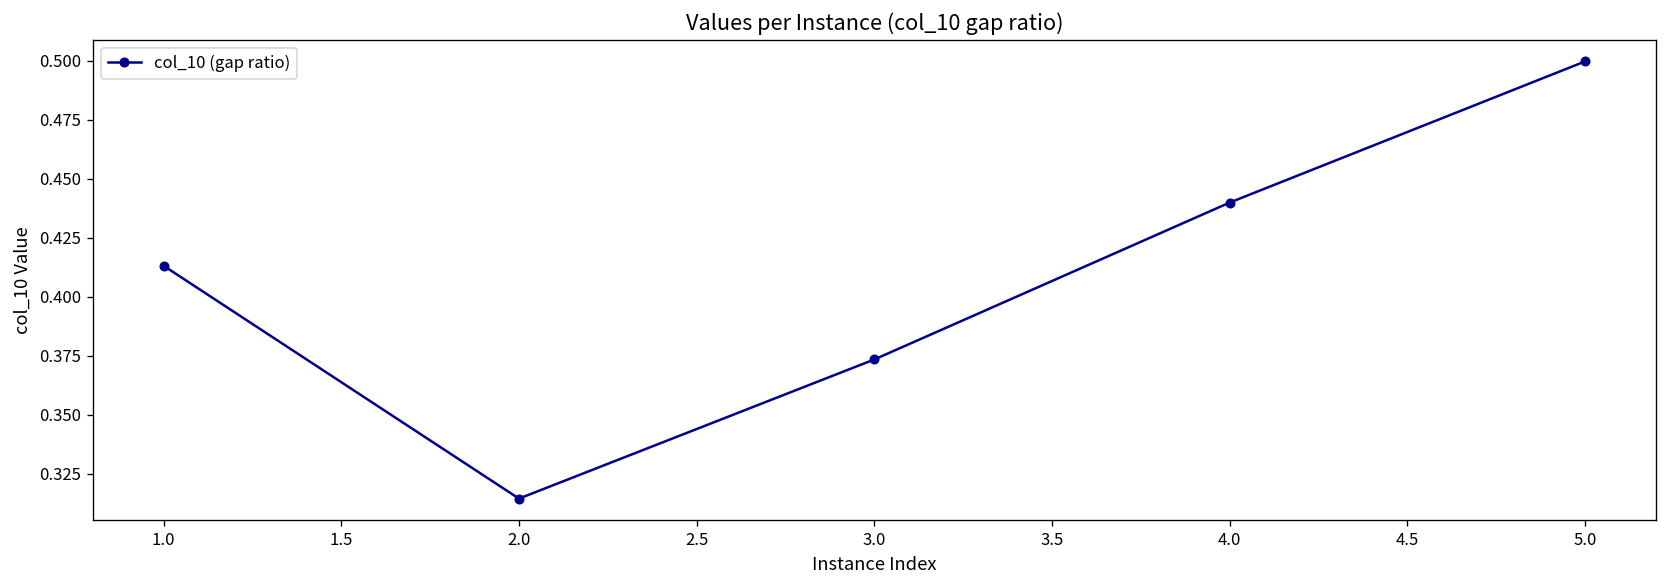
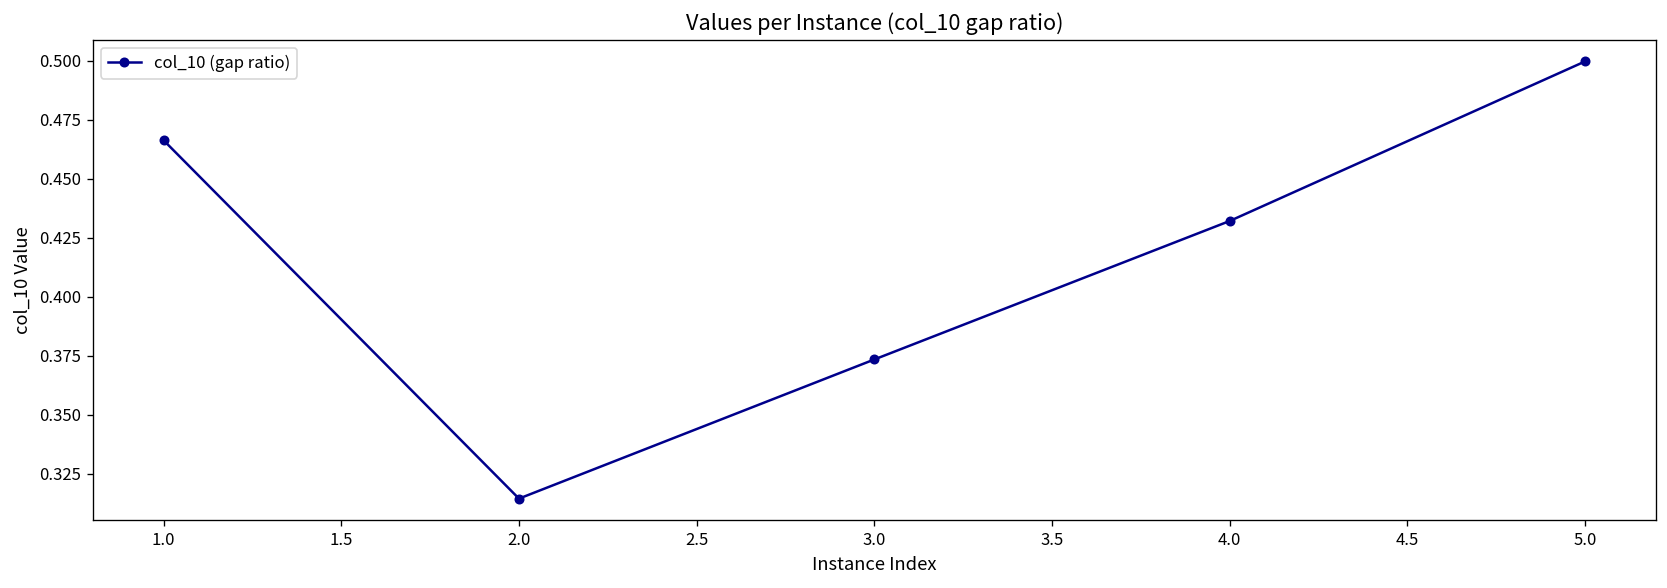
1.0: 0.413 -> 0.466
4.0: 0.440 -> 0.432
